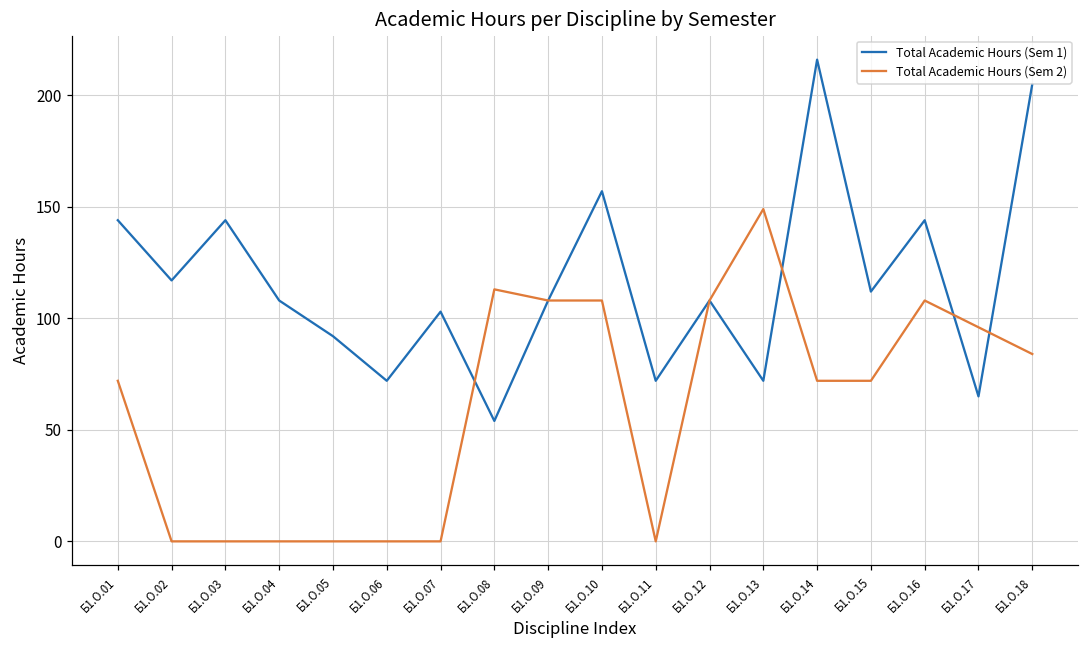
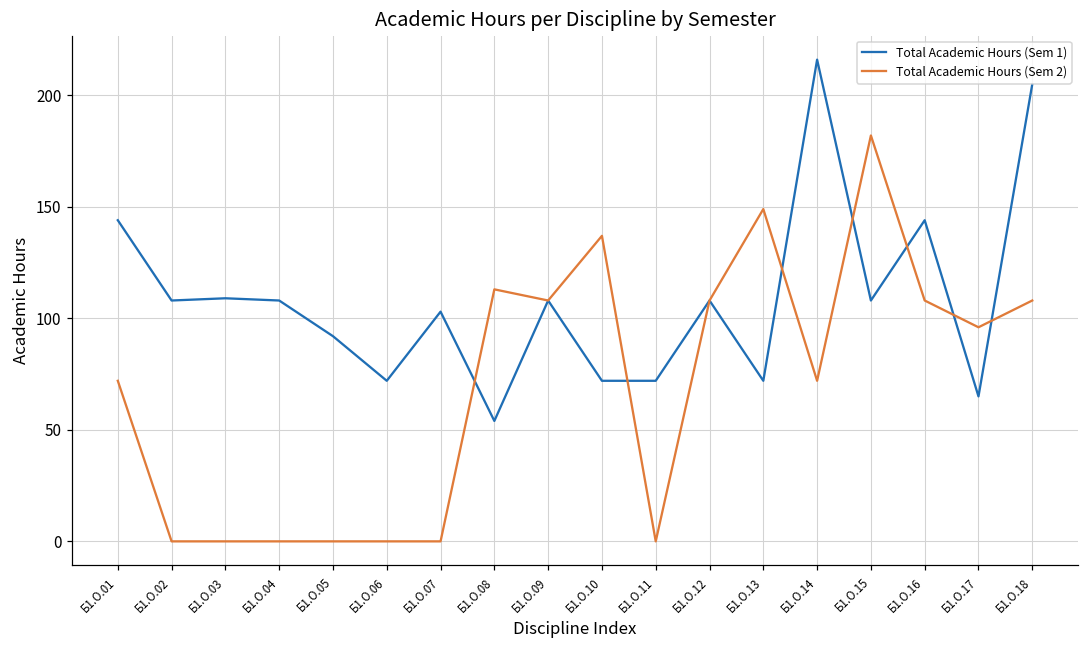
Total Academic Hours (Sem 1), Б1.О.02: 117 -> 108
Total Academic Hours (Sem 1), Б1.О.03: 144 -> 109
Total Academic Hours (Sem 1), Б1.О.10: 157 -> 72
Total Academic Hours (Sem 2), Б1.О.10: 108 -> 137
Total Academic Hours (Sem 1), Б1.О.15: 112 -> 108
Total Academic Hours (Sem 2), Б1.О.15: 72 -> 182
Total Academic Hours (Sem 2), Б1.О.18: 84 -> 108
